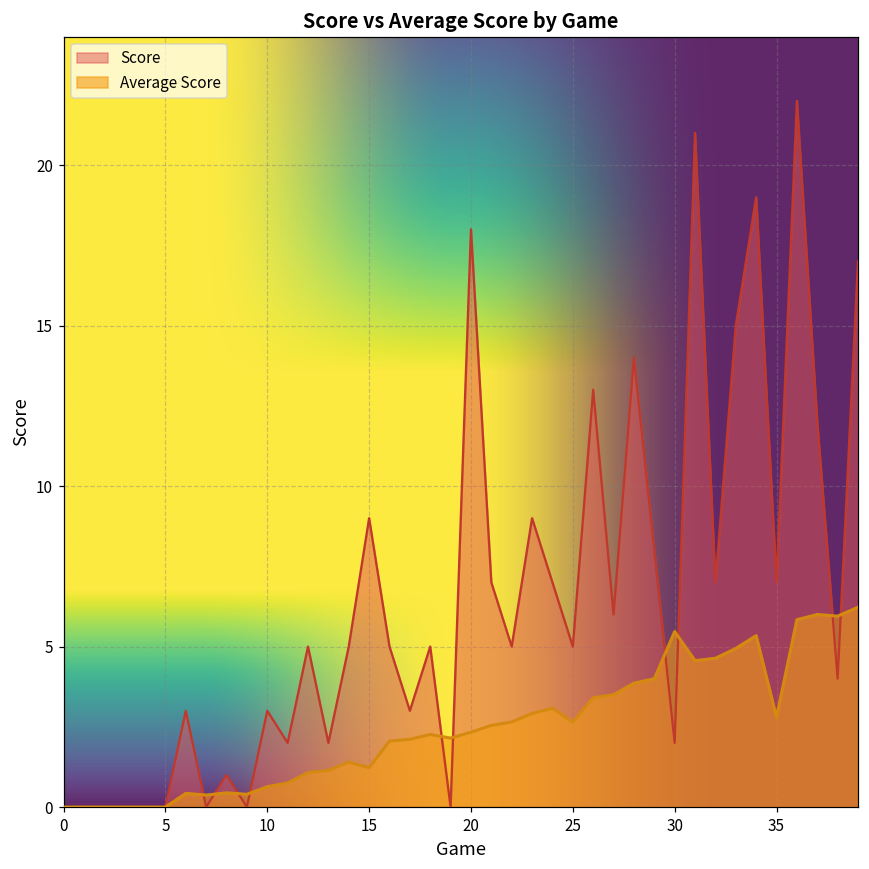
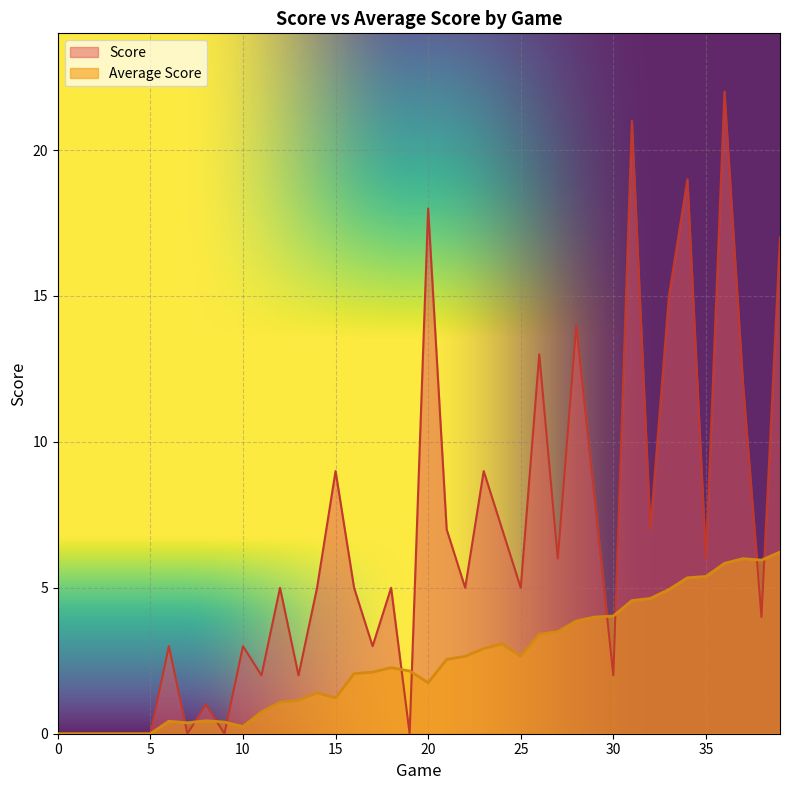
Average Score, 10: 0.6 -> 0.2
Average Score, 20: 2.3 -> 1.7
Average Score, 30: 5.5 -> 4.0
Score, 35: 7 -> 6
Average Score, 35: 2.8 -> 5.4
